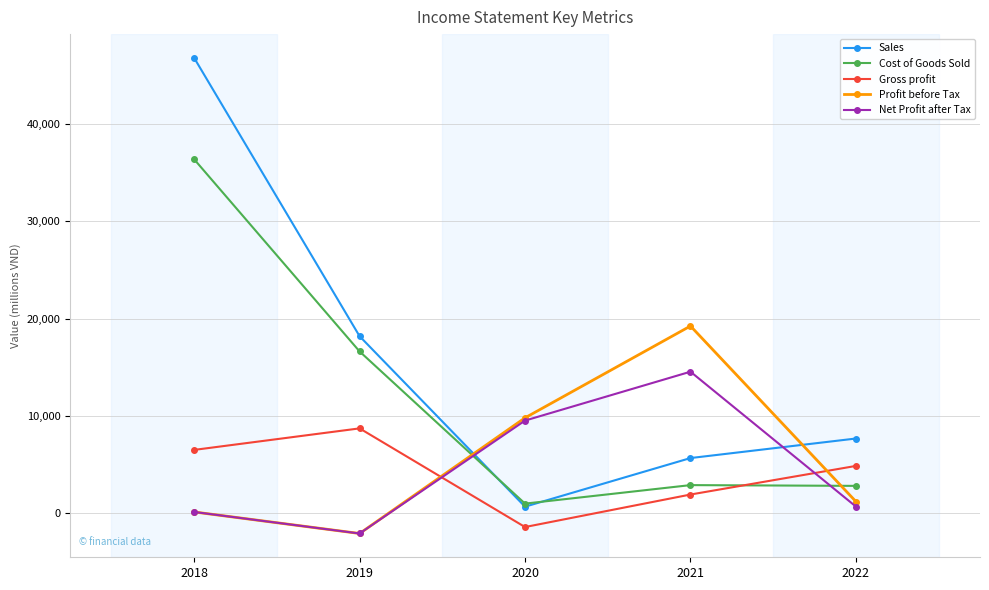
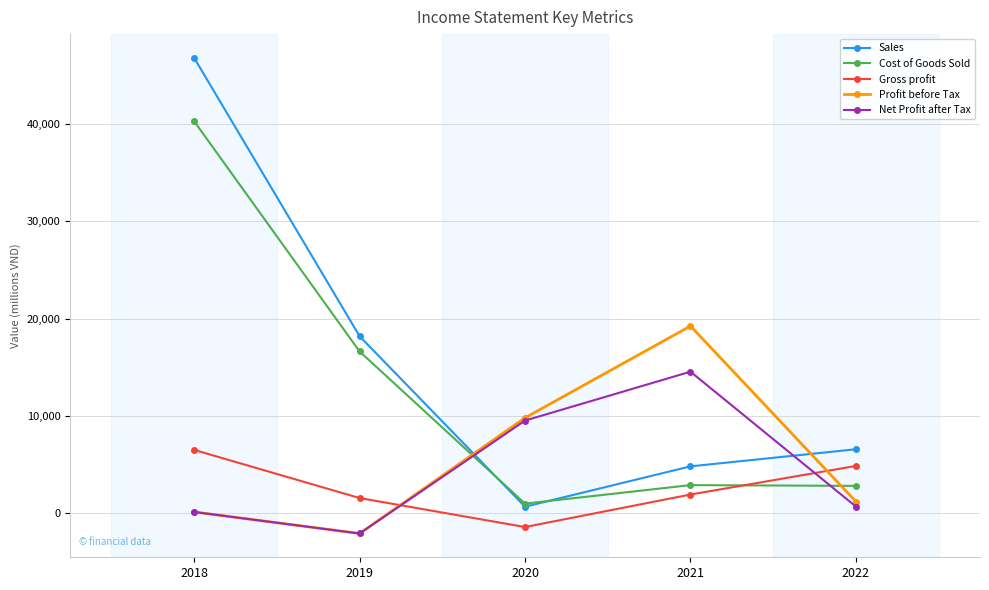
Cost of Goods Sold, 2018: 36,000 -> 40,000
Gross profit, 2019: 9,000 -> 2,000
Sales, 2021: 6,000 -> 5,000
Sales, 2022: 8,000 -> 7,000
